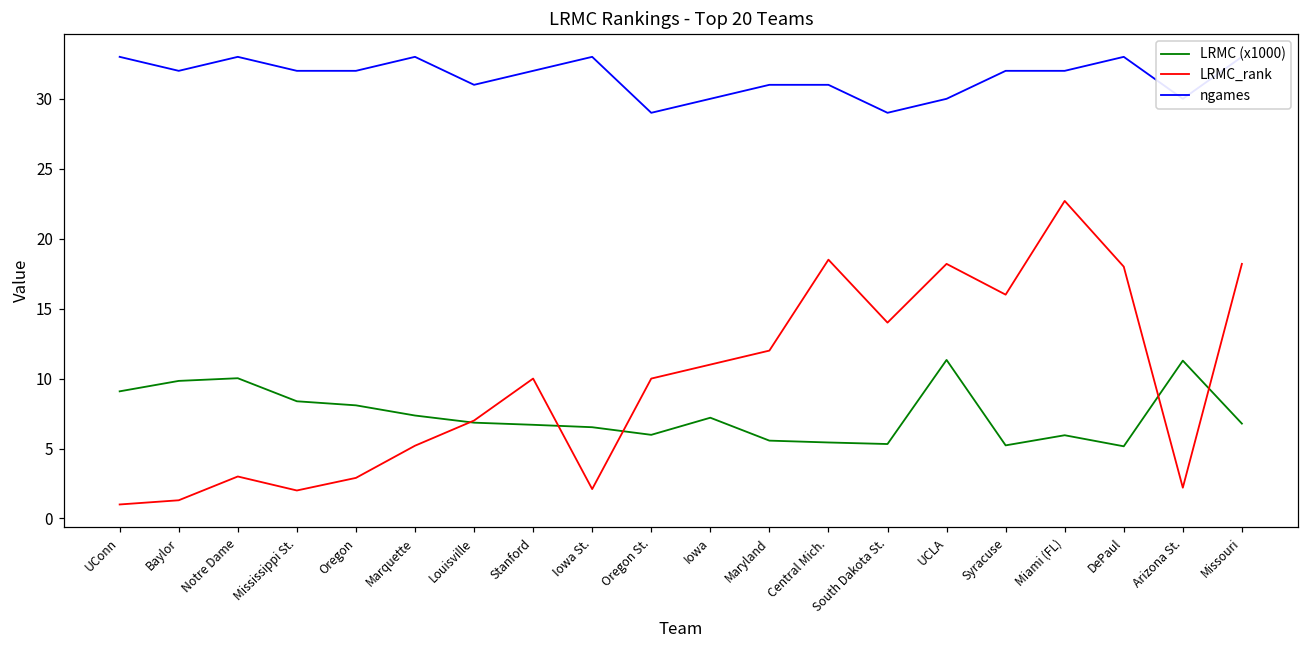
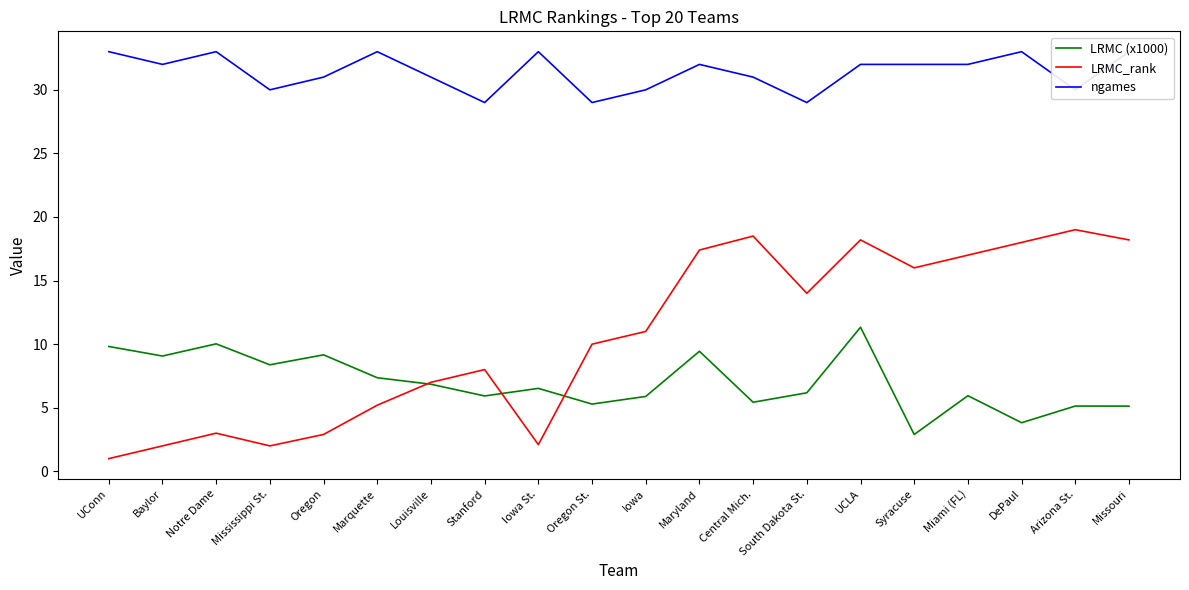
LRMC (x1000), UConn: 9.1 -> 9.8
LRMC (x1000), Baylor: 9.8 -> 9.1
LRMC_rank, Baylor: 1.3 -> 2.0
ngames, Mississippi St.: 32 -> 30
LRMC (x1000), Oregon: 8.1 -> 9.2
ngames, Oregon: 32 -> 31
LRMC (x1000), Stanford: 6.7 -> 5.9
LRMC_rank, Stanford: 10 -> 8
ngames, Stanford: 32 -> 29
LRMC (x1000), Oregon St.: 6.0 -> 5.3
LRMC (x1000), Iowa: 7.2 -> 5.9
LRMC (x1000), Maryland: 5.6 -> 9.4
LRMC_rank, Maryland: 12.0 -> 17.4
ngames, Maryland: 31 -> 32
LRMC (x1000), South Dakota St.: 5.3 -> 6.2
ngames, UCLA: 30 -> 32
LRMC (x1000), Syracuse: 5.2 -> 2.9
LRMC_rank, Miami (FL): 22.7 -> 17.0
LRMC (x1000), DePaul: 5.2 -> 3.8
LRMC (x1000), Arizona St.: 11.3 -> 5.1
LRMC_rank, Arizona St.: 2.2 -> 19.0
LRMC (x1000), Missouri: 6.8 -> 5.1
